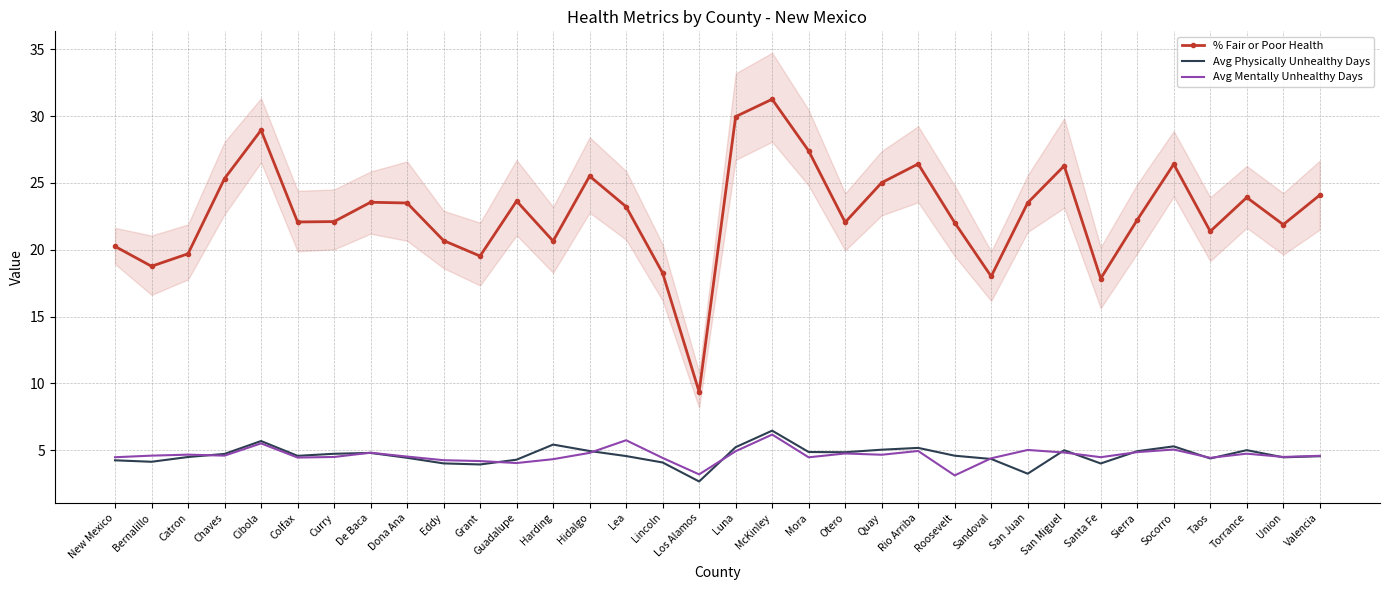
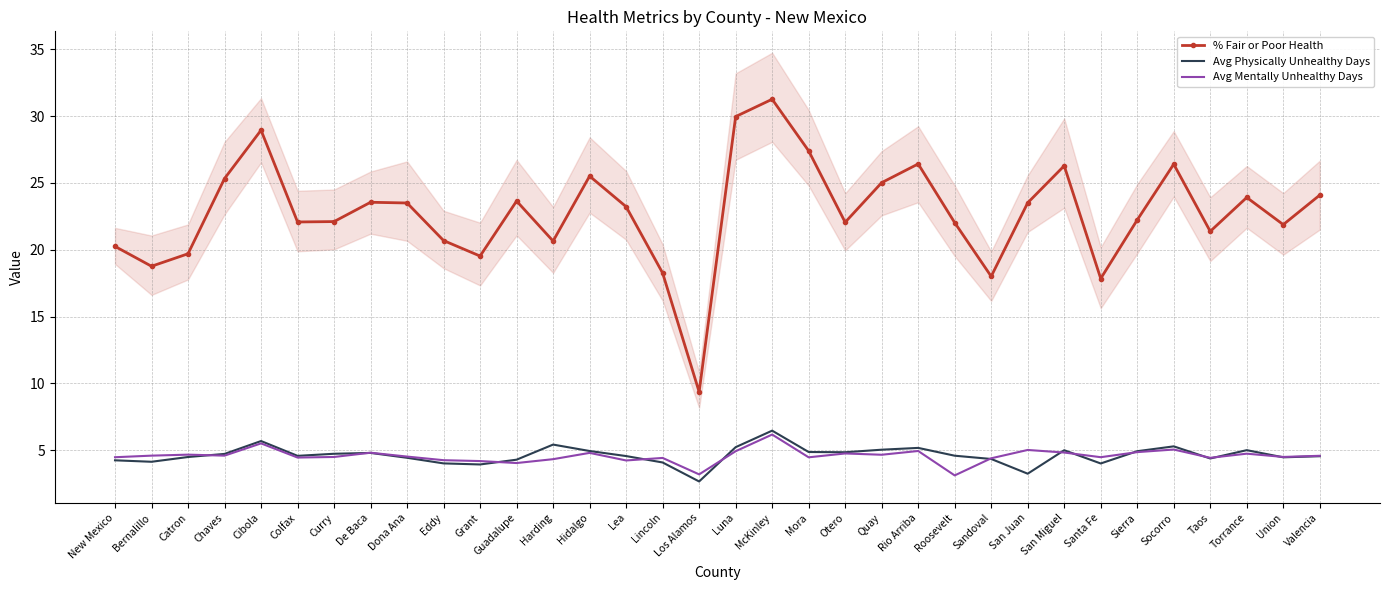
Avg Mentally Unhealthy Days, Lea: 5.8 -> 4.2
